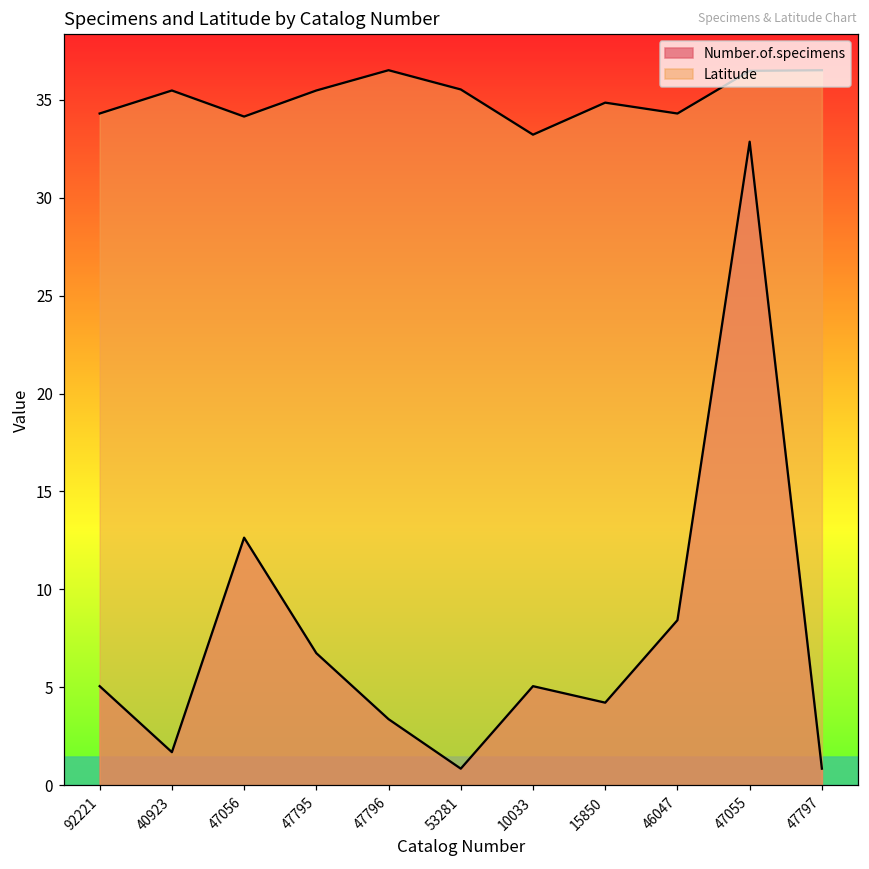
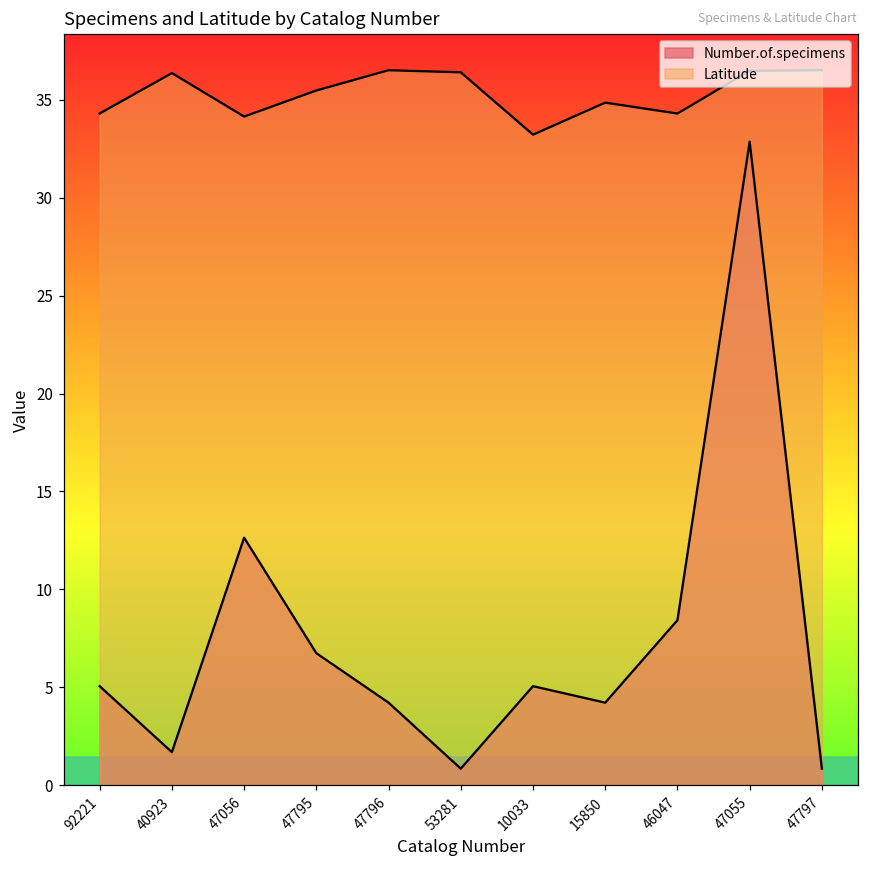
Latitude, 40923: 35.5 -> 36.4
Number.of.specimens, 47796: 3.4 -> 4.2
Latitude, 53281: 35.5 -> 36.4
